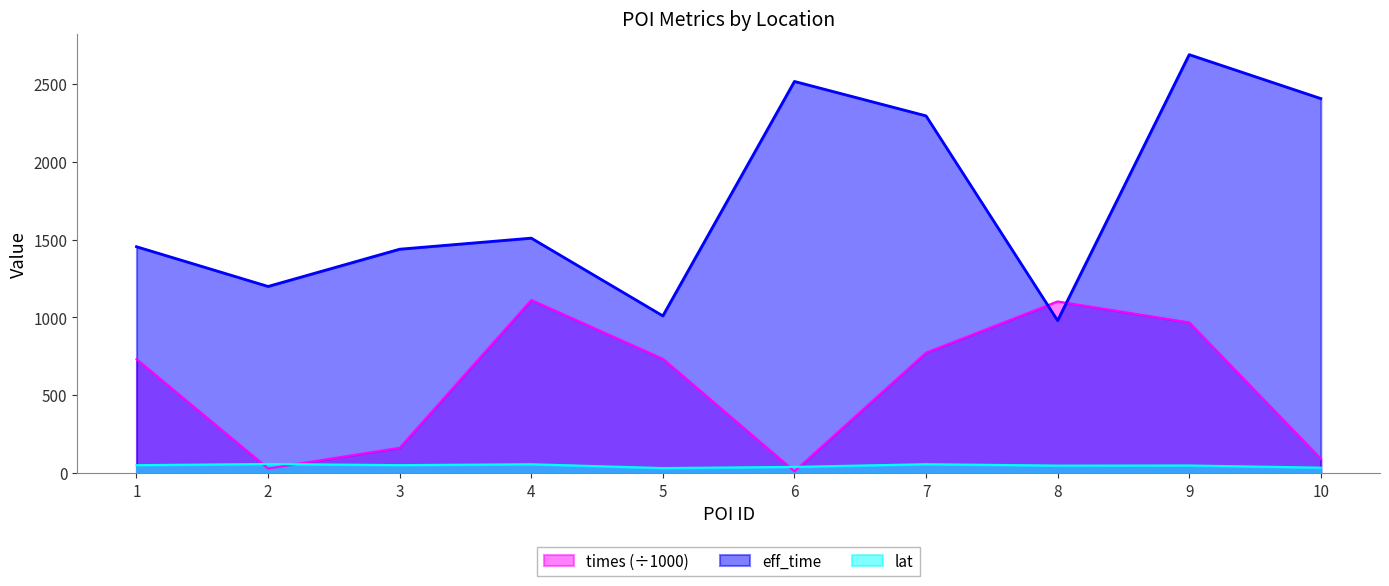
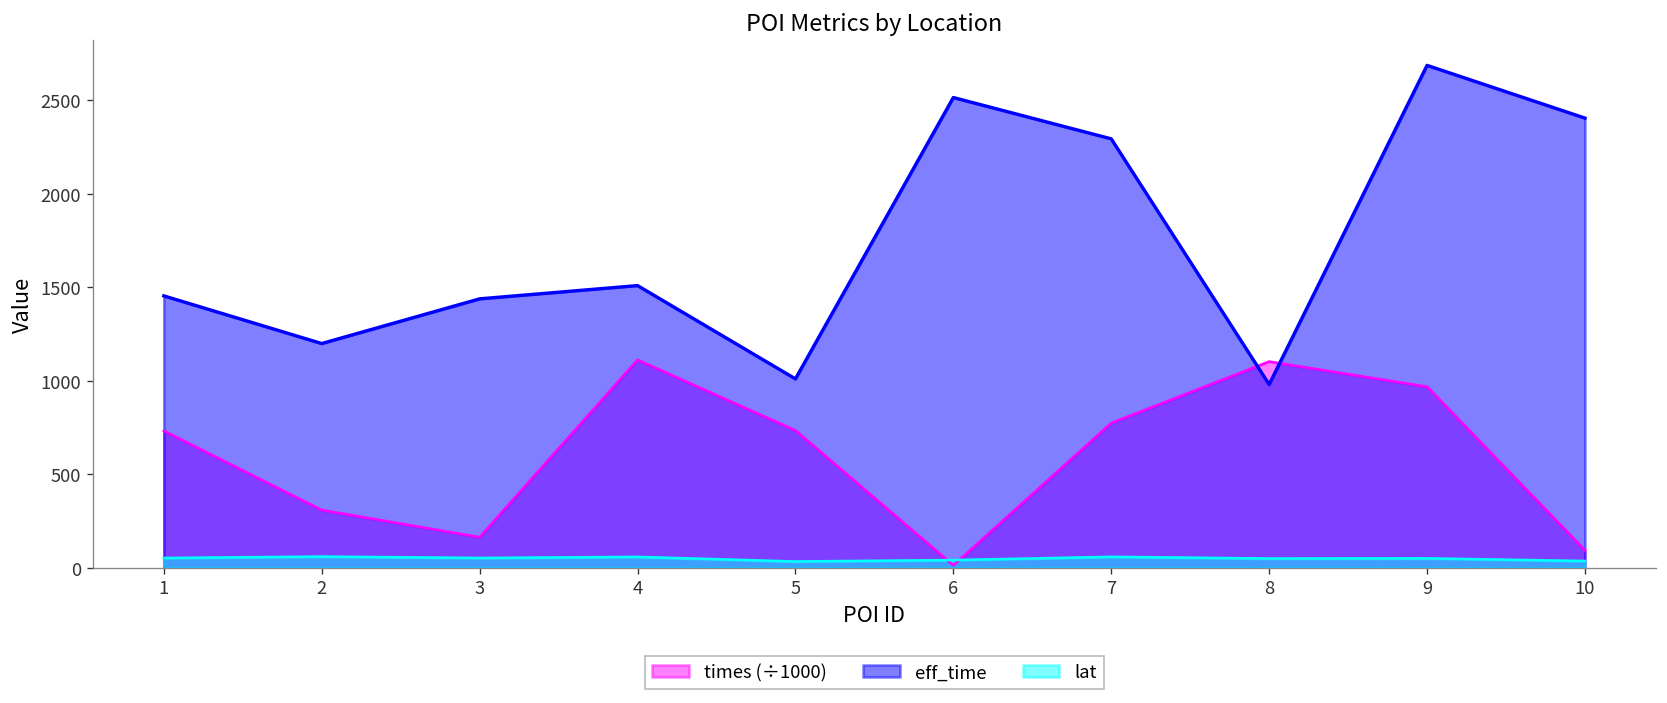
times (÷1000), 2: 30 -> 310
